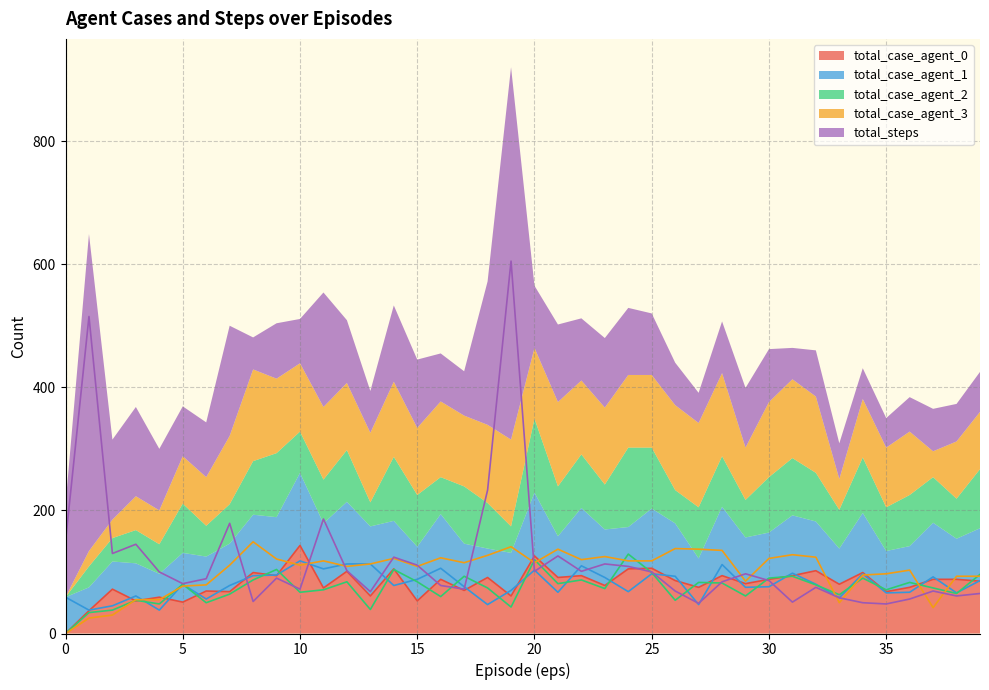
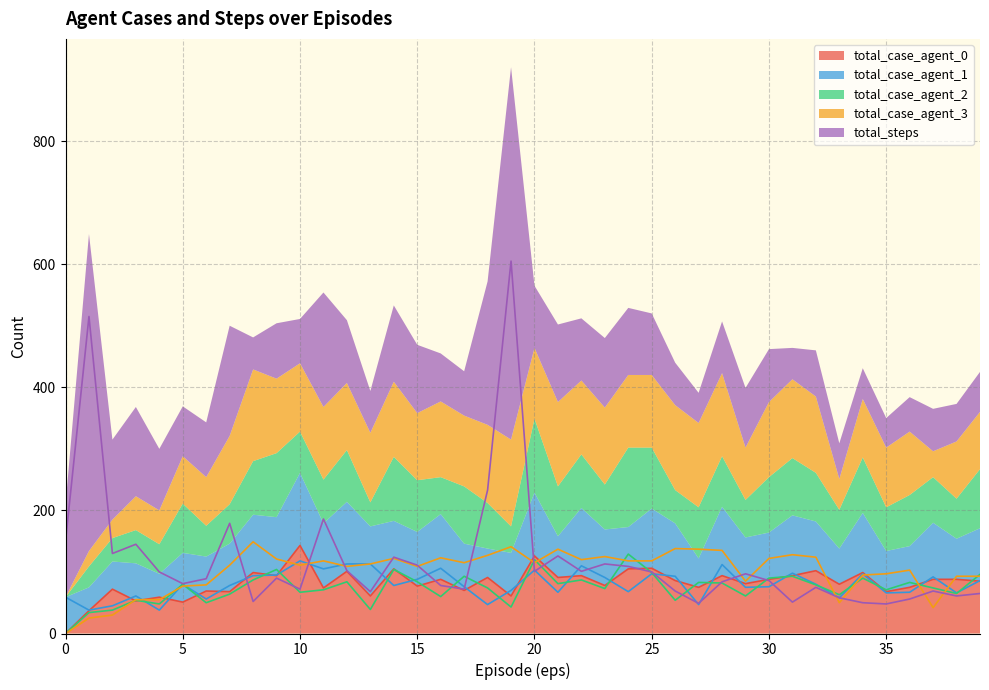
total_case_agent_0, 15: 50 -> 80
